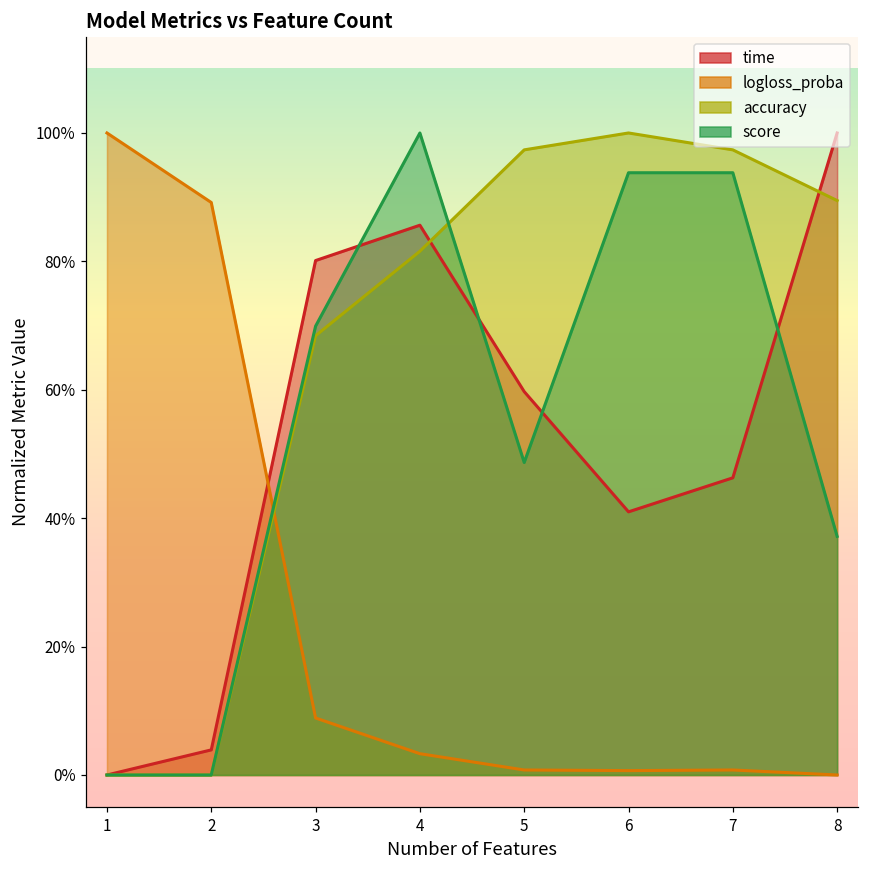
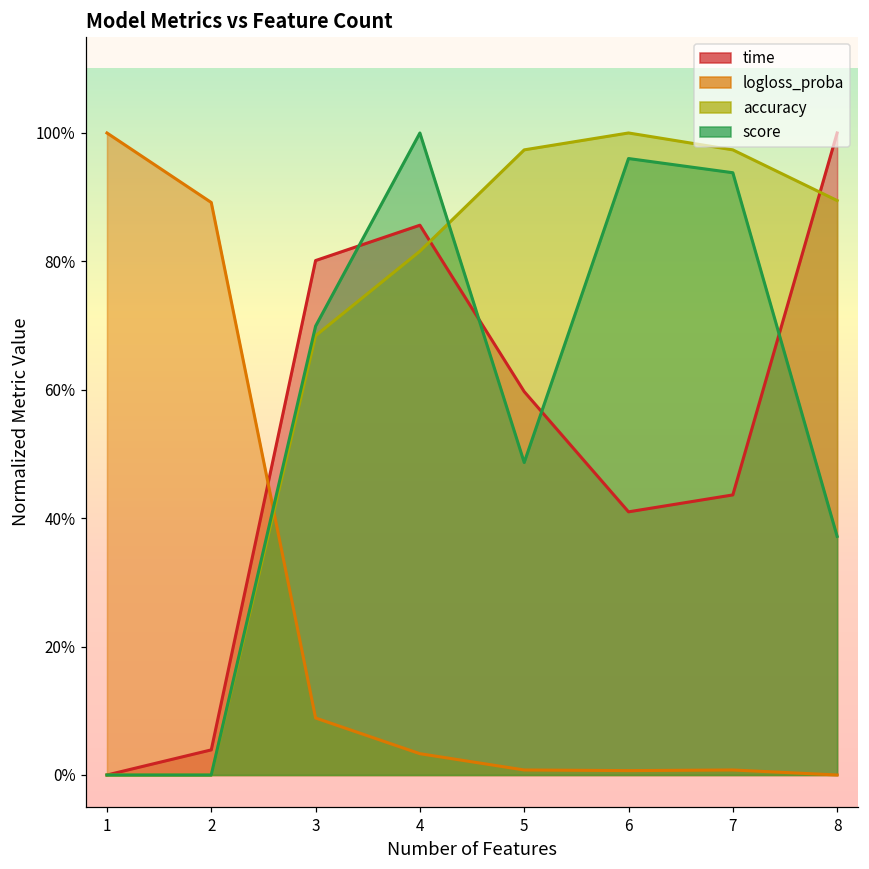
score, 6: 94% -> 96%
time, 7: 46% -> 44%
